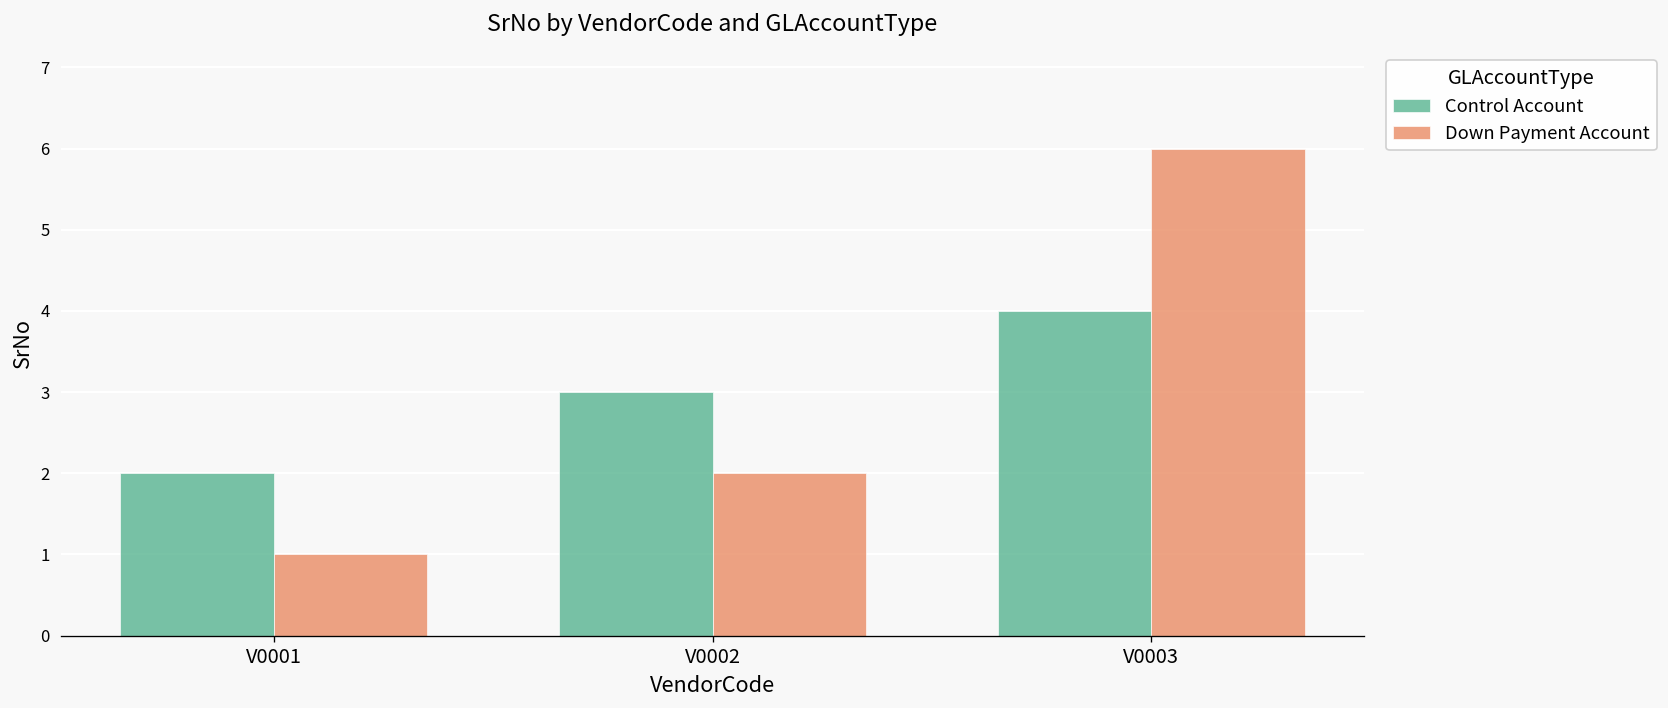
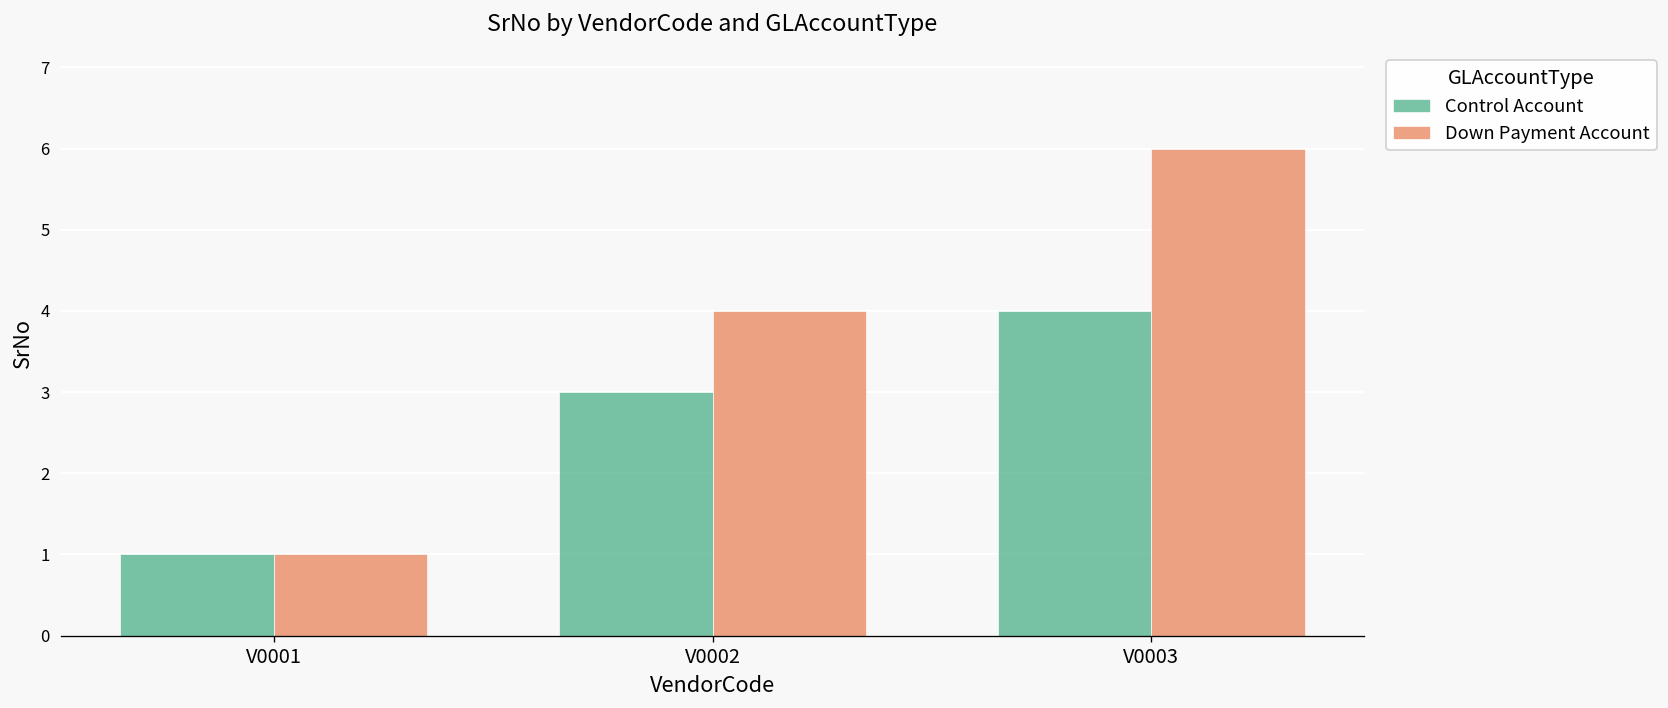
Control Account, V0001: 2 -> 1
Down Payment Account, V0002: 2 -> 4
